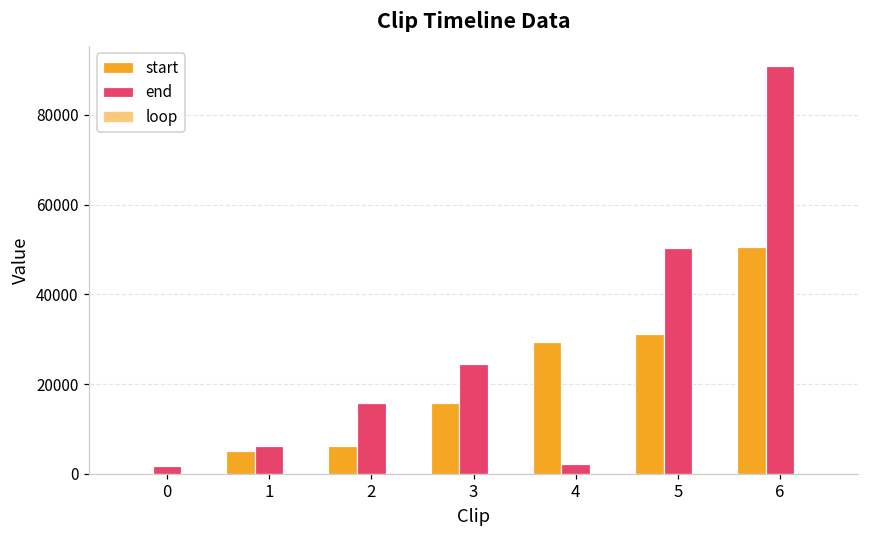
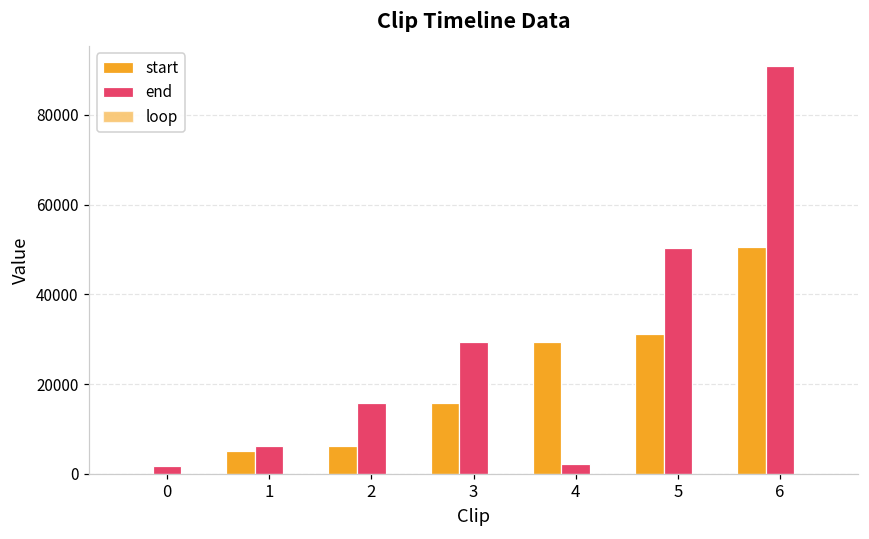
end, 3: 24000 -> 29000
